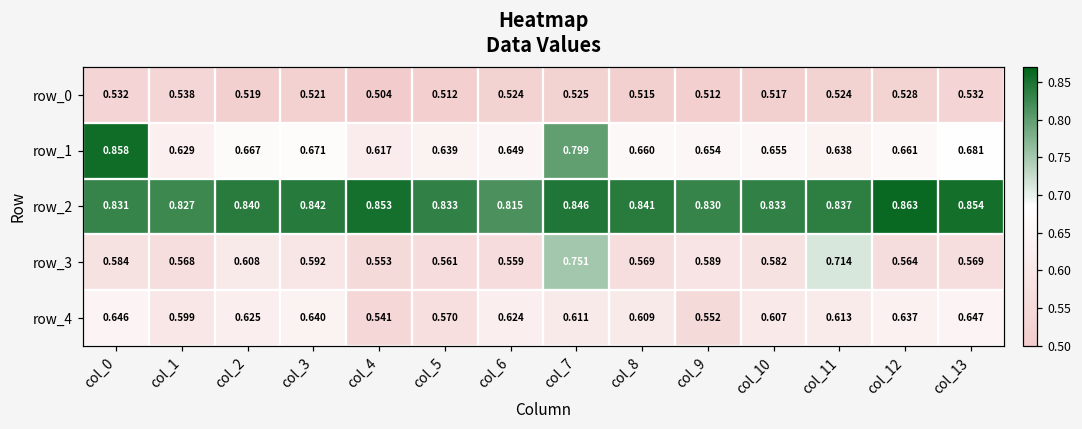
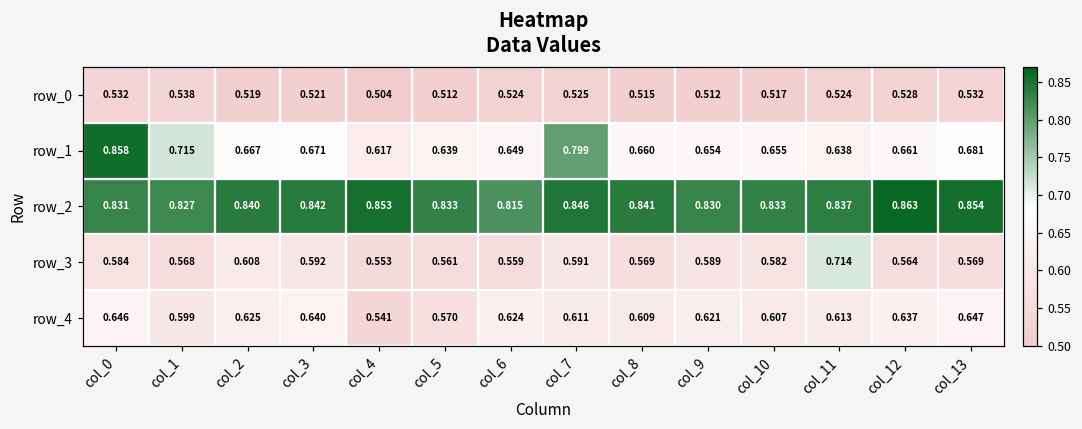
row_1, col_1: 0.629 -> 0.715
row_3, col_7: 0.751 -> 0.591
row_4, col_9: 0.552 -> 0.621
